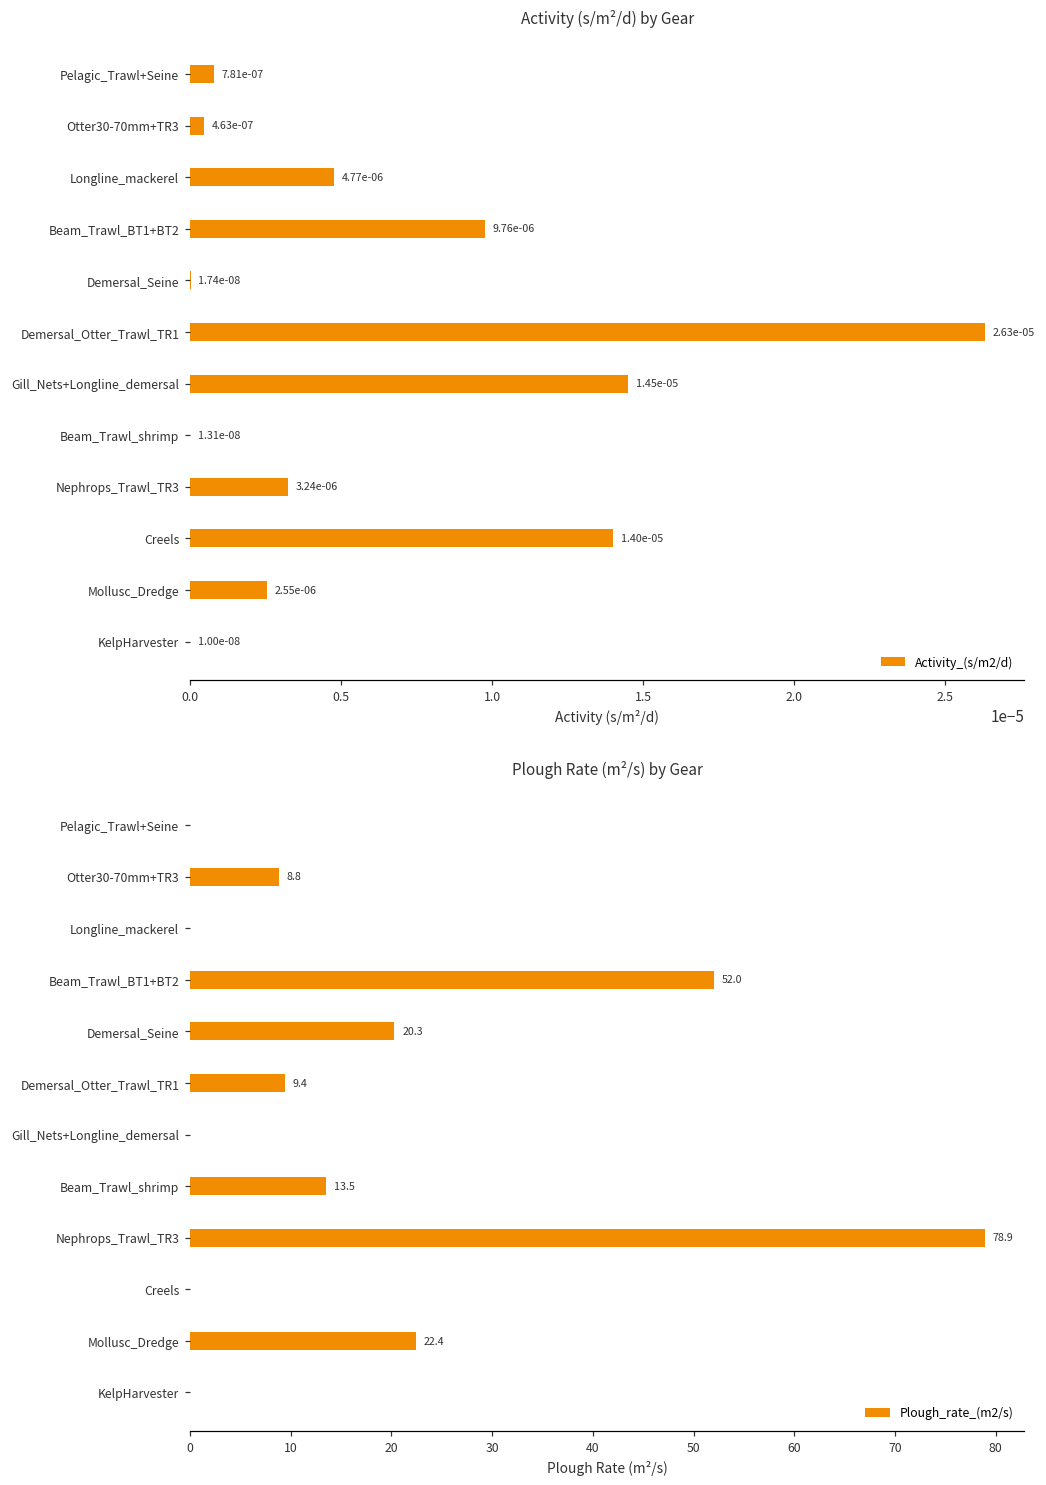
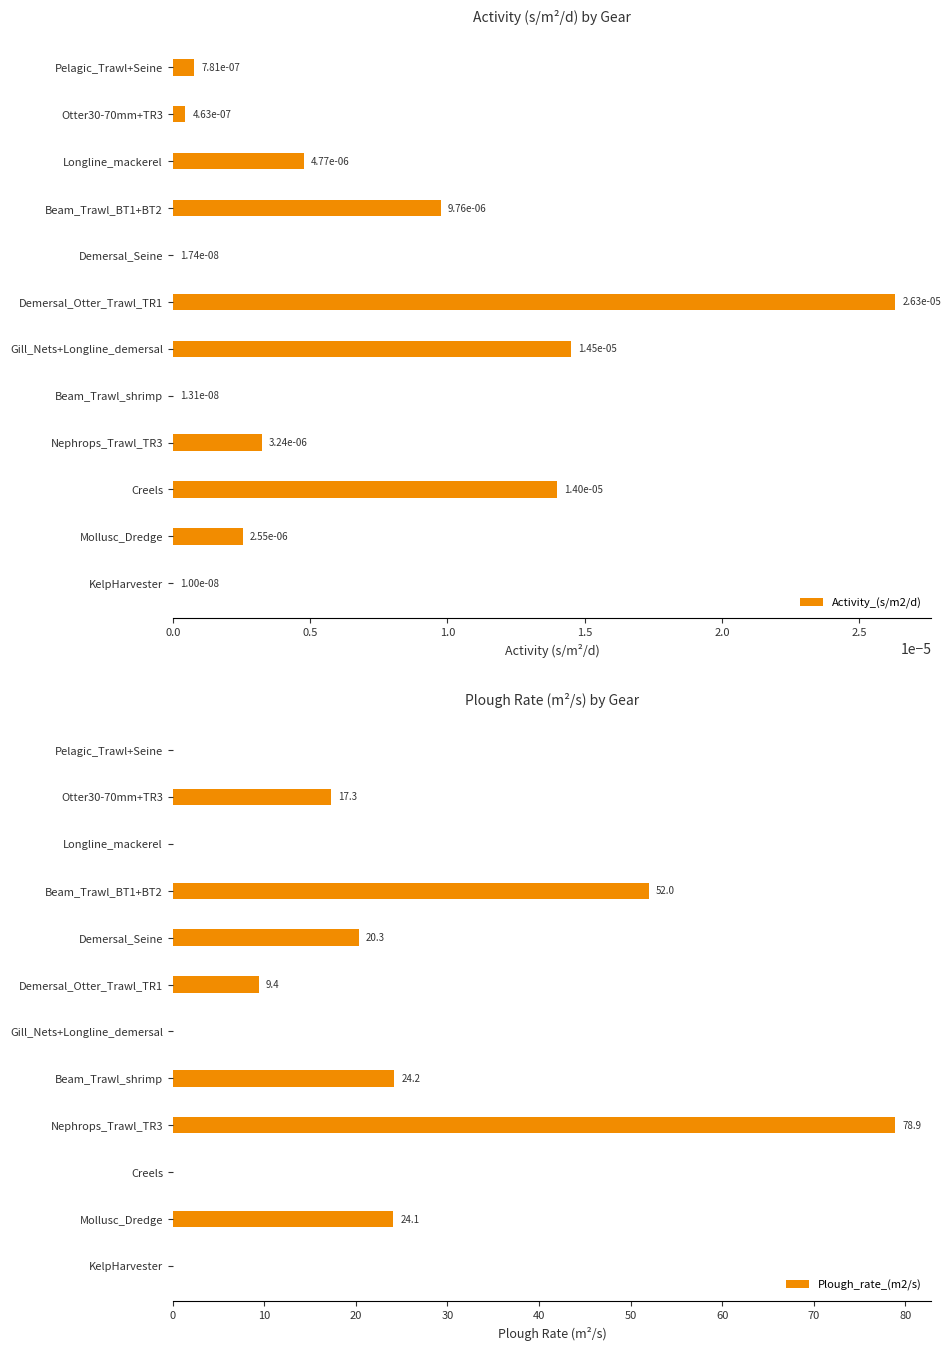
Plough Rate (m²/s) by Gear, Otter30-70mm+TR3: 8.8 -> 17.3
Plough Rate (m²/s) by Gear, Beam_Trawl_shrimp: 13.5 -> 24.2
Plough Rate (m²/s) by Gear, Mollusc_Dredge: 22.4 -> 24.1
